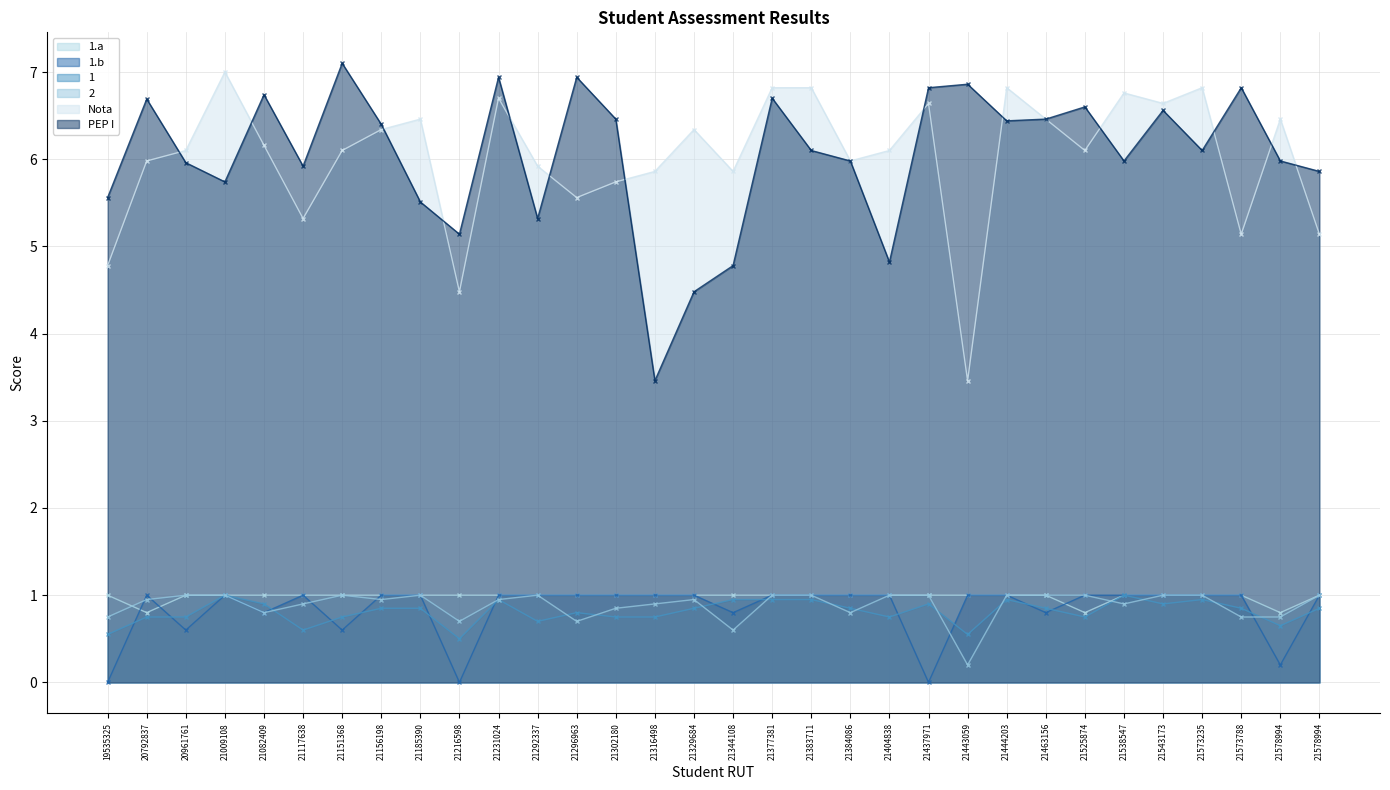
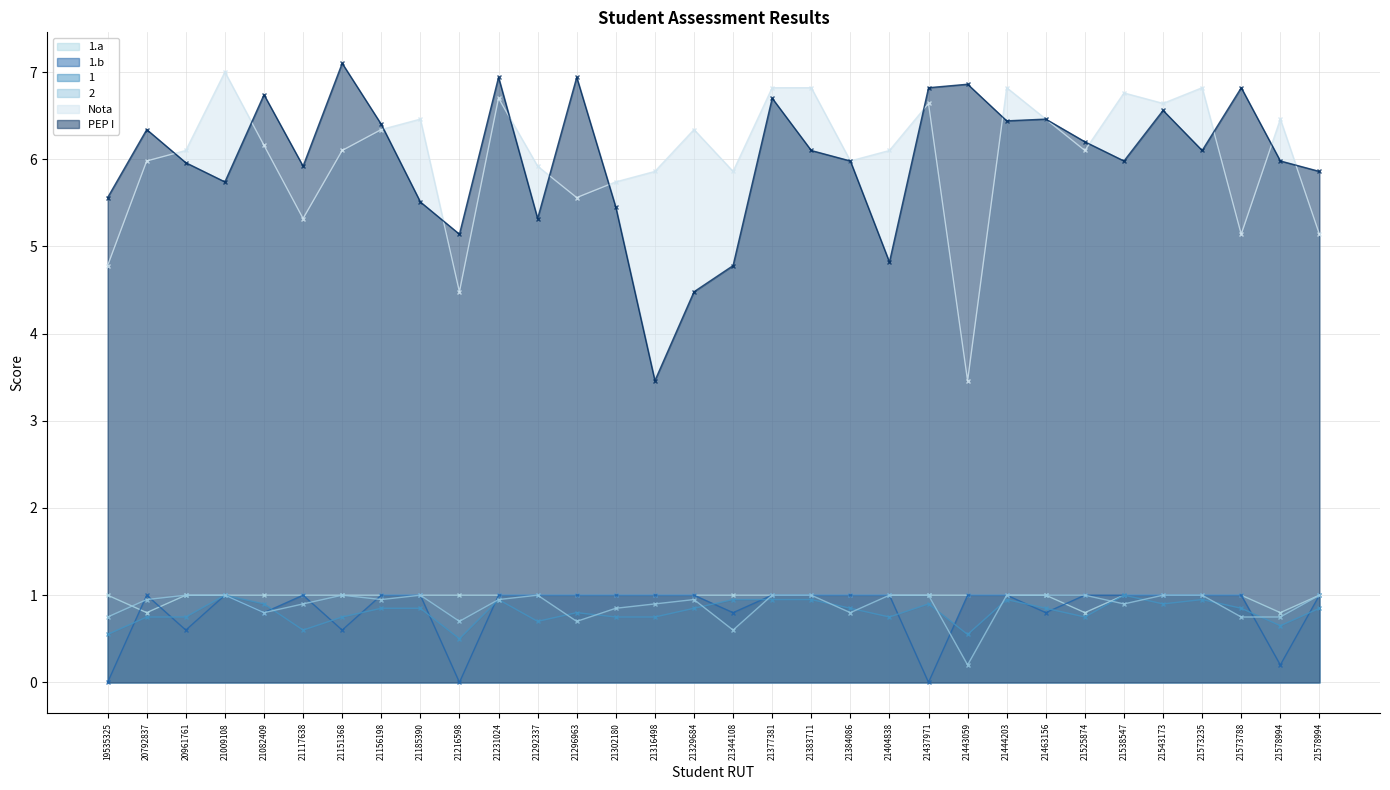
PEP I, 20792837: 6.7 -> 6.3
PEP I, 21302180: 6.5 -> 5.5
PEP I, 21525874: 6.6 -> 6.2
